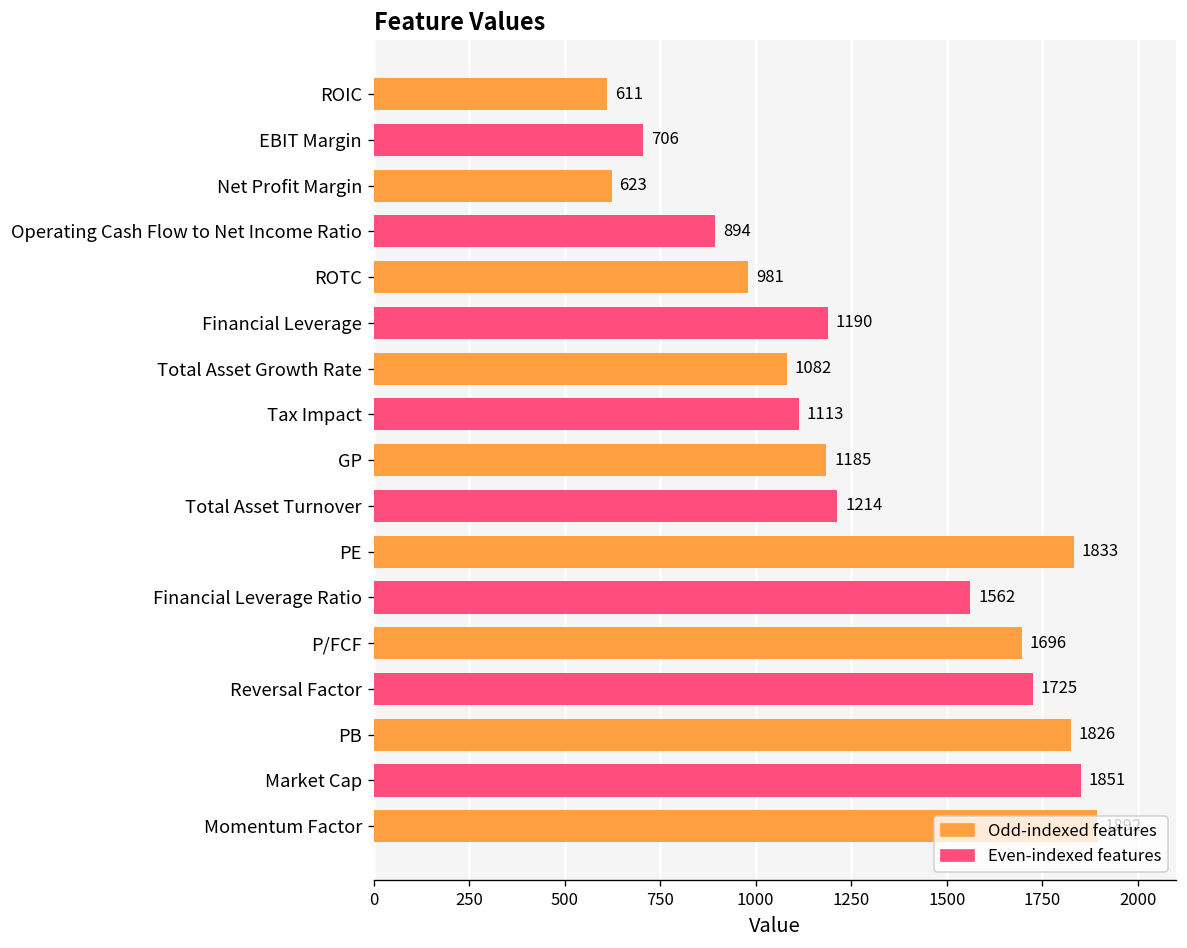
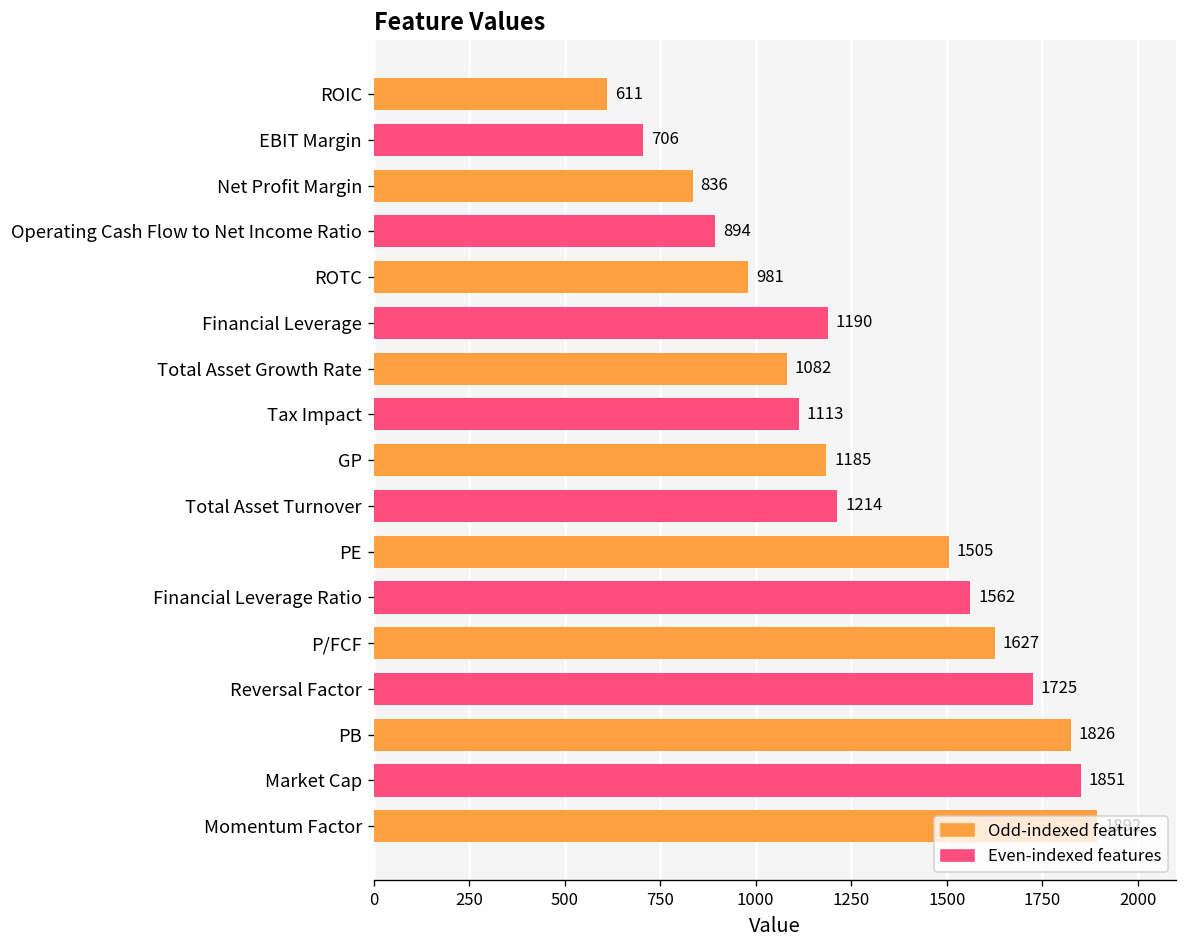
Net Profit Margin: 623 -> 836
PE: 1833 -> 1505
P/FCF: 1696 -> 1627
